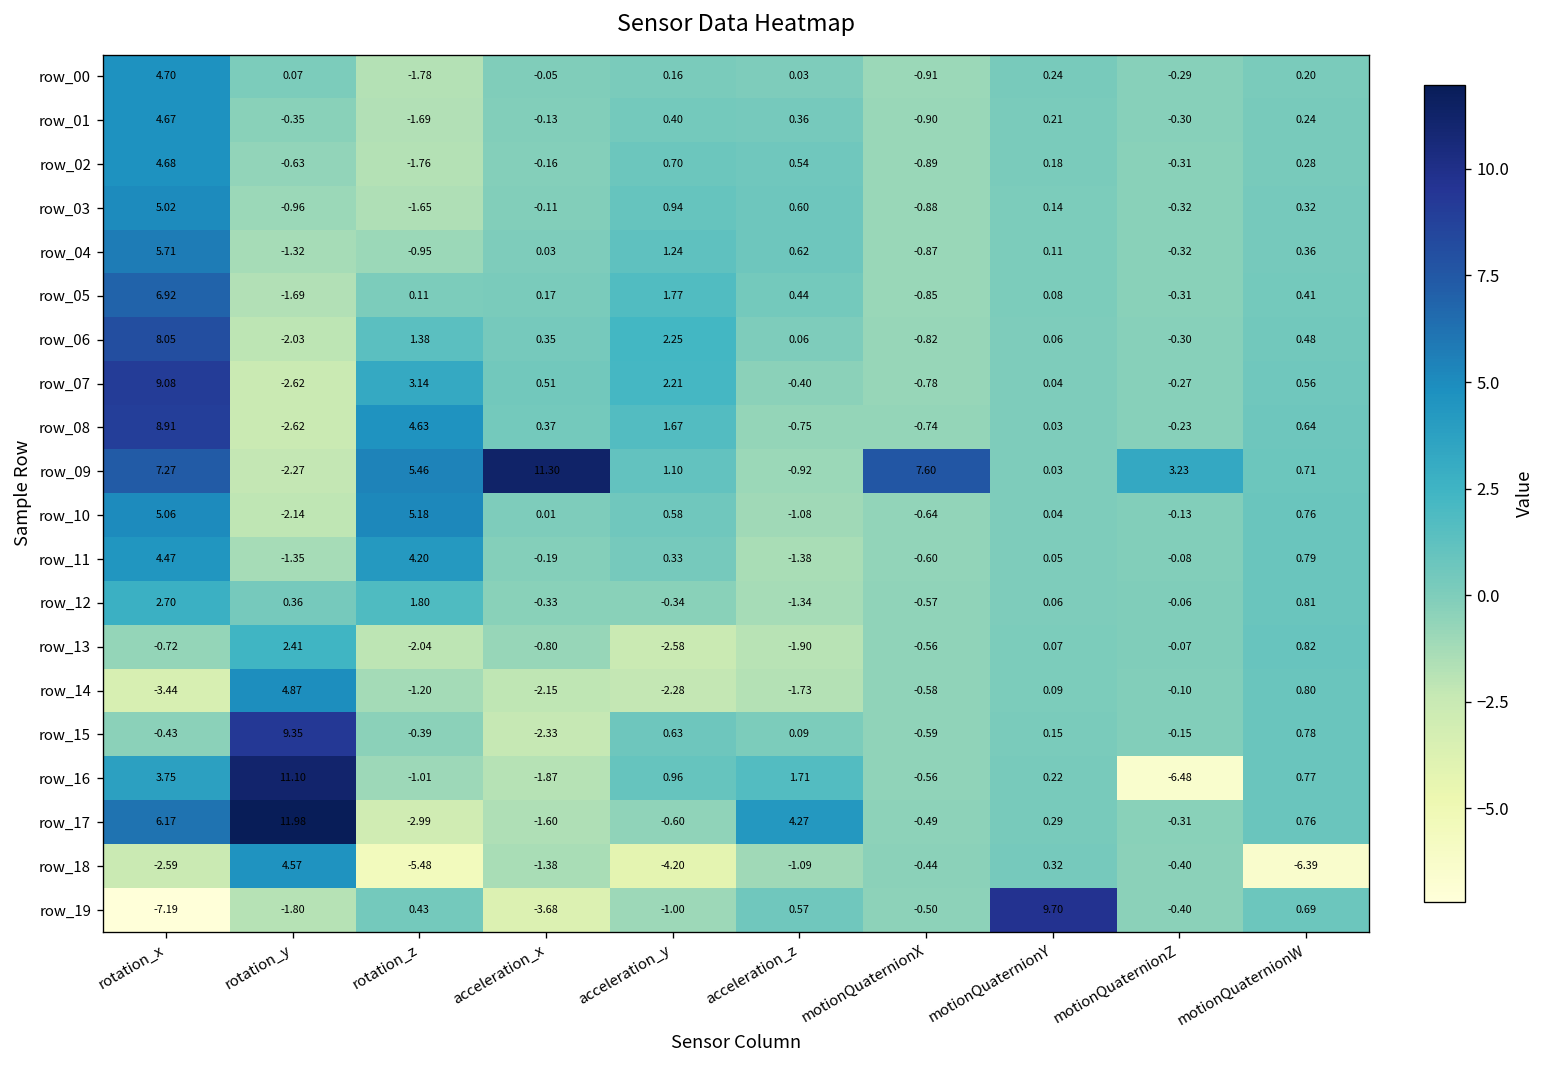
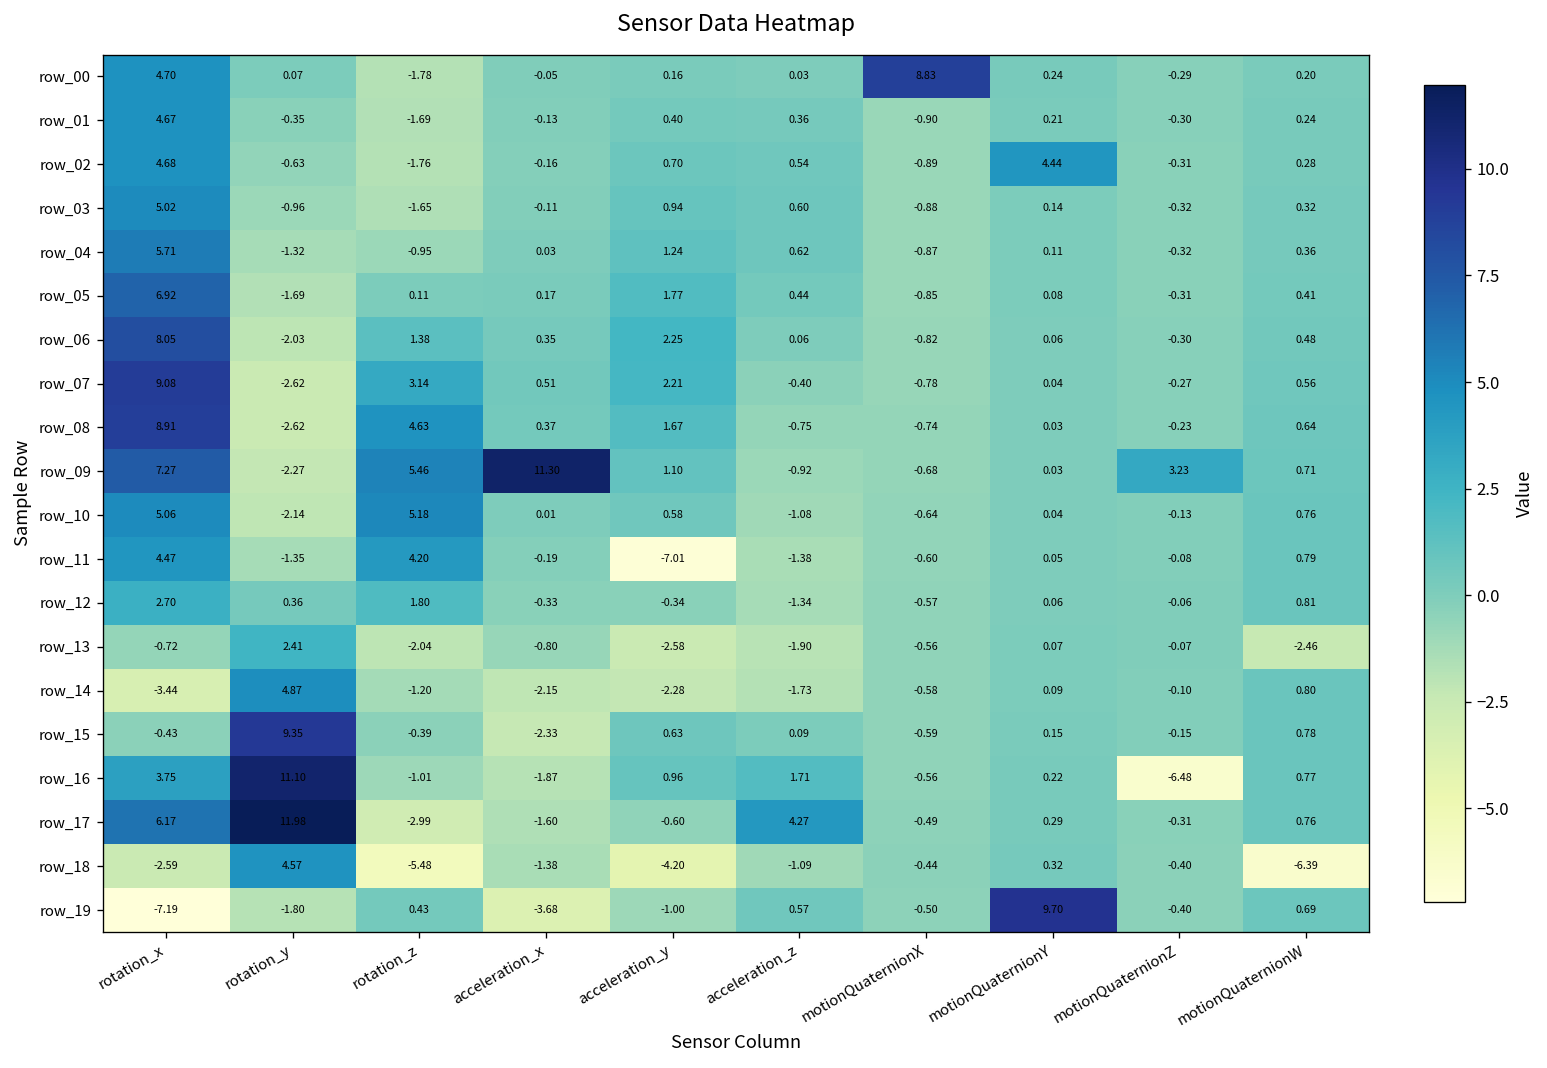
row_00, motionQuaternionX: -0.91 -> 8.83
row_02, motionQuaternionY: 0.18 -> 4.44
row_09, motionQuaternionX: 7.60 -> -0.68
row_11, acceleration_y: 0.33 -> -7.01
row_13, motionQuaternionW: 0.82 -> -2.46
